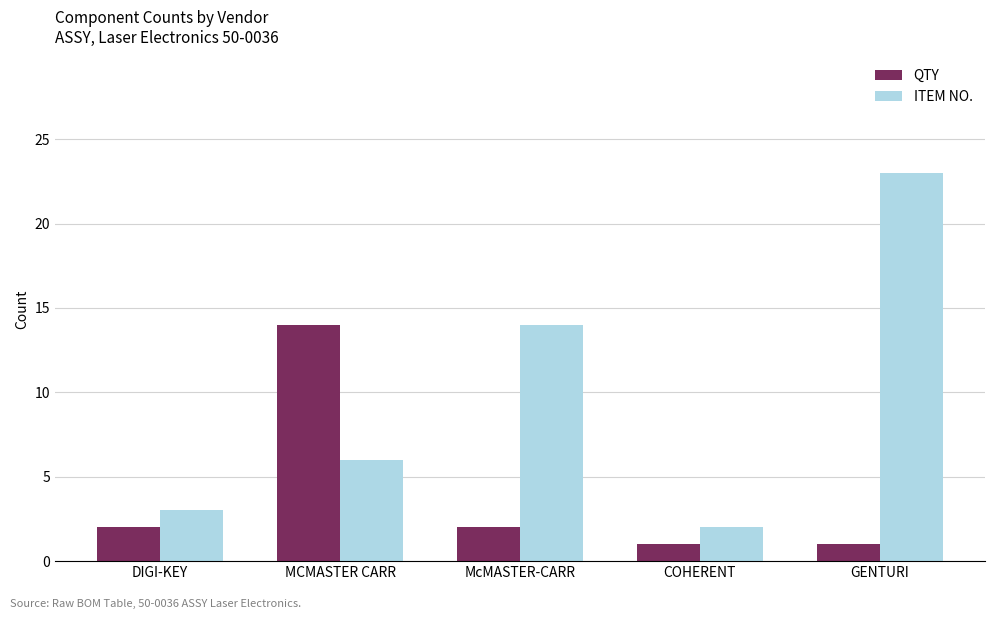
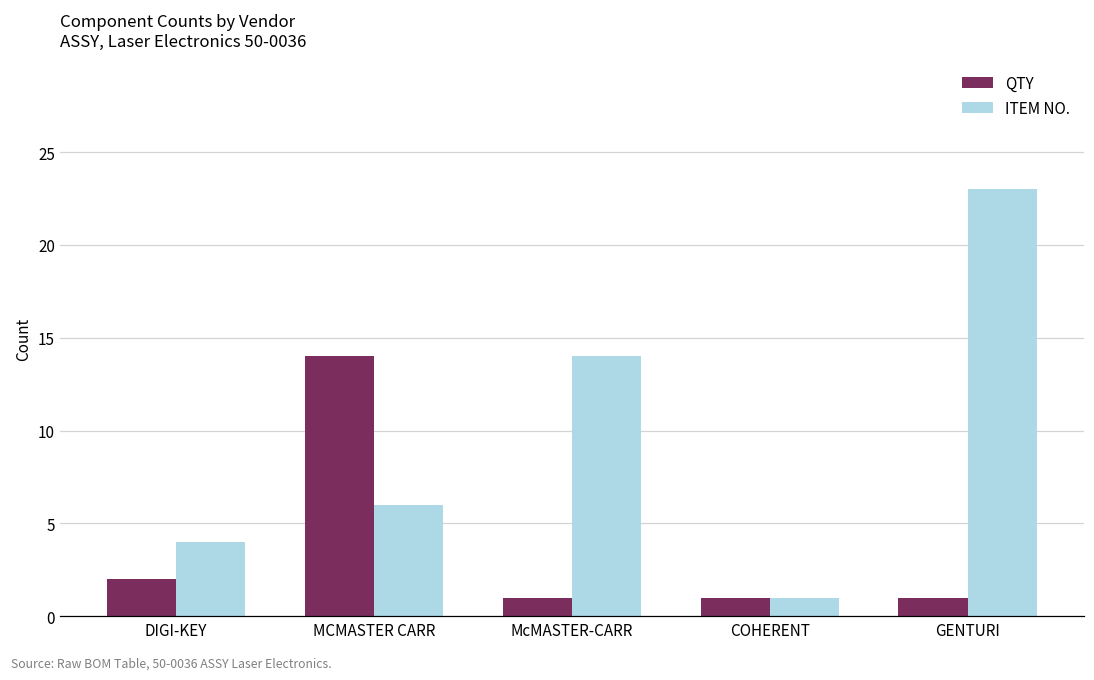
ITEM NO., DIGI-KEY: 3 -> 4
QTY, McMASTER-CARR: 2 -> 1
ITEM NO., COHERENT: 2 -> 1
